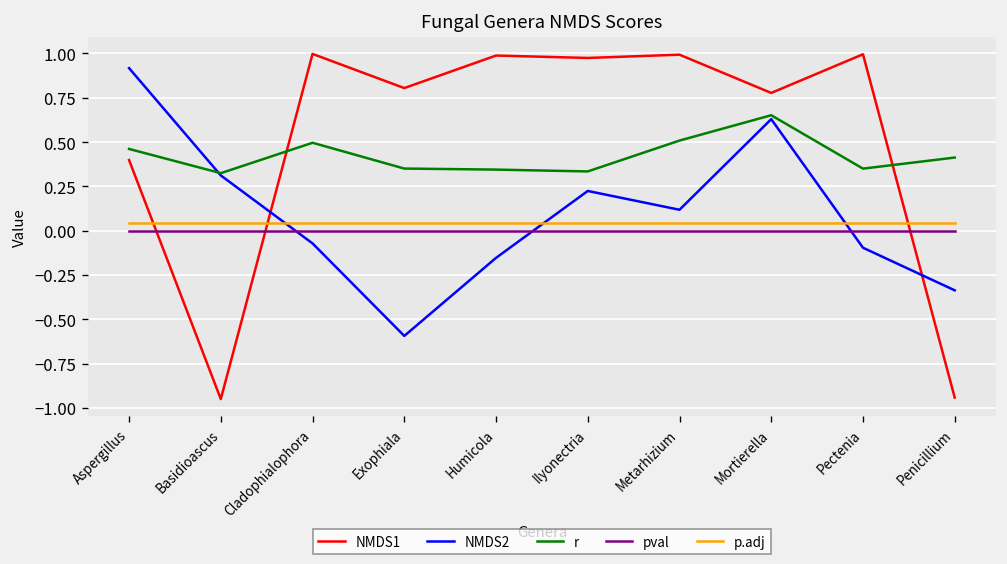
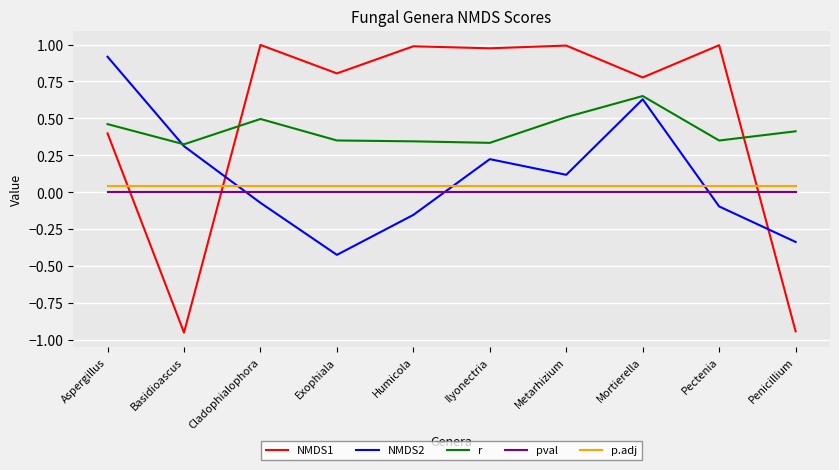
NMDS2, Exophiala: -0.59 -> -0.42
